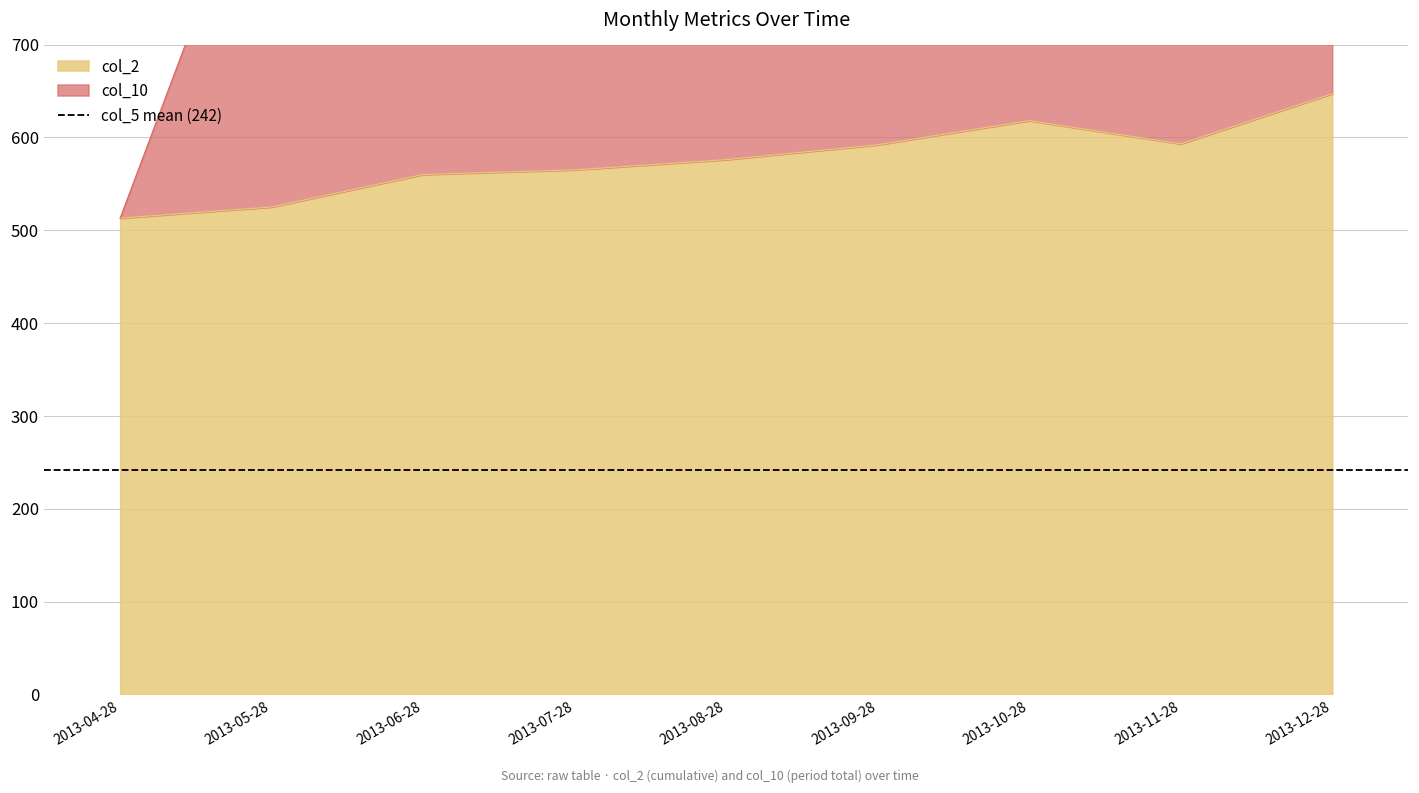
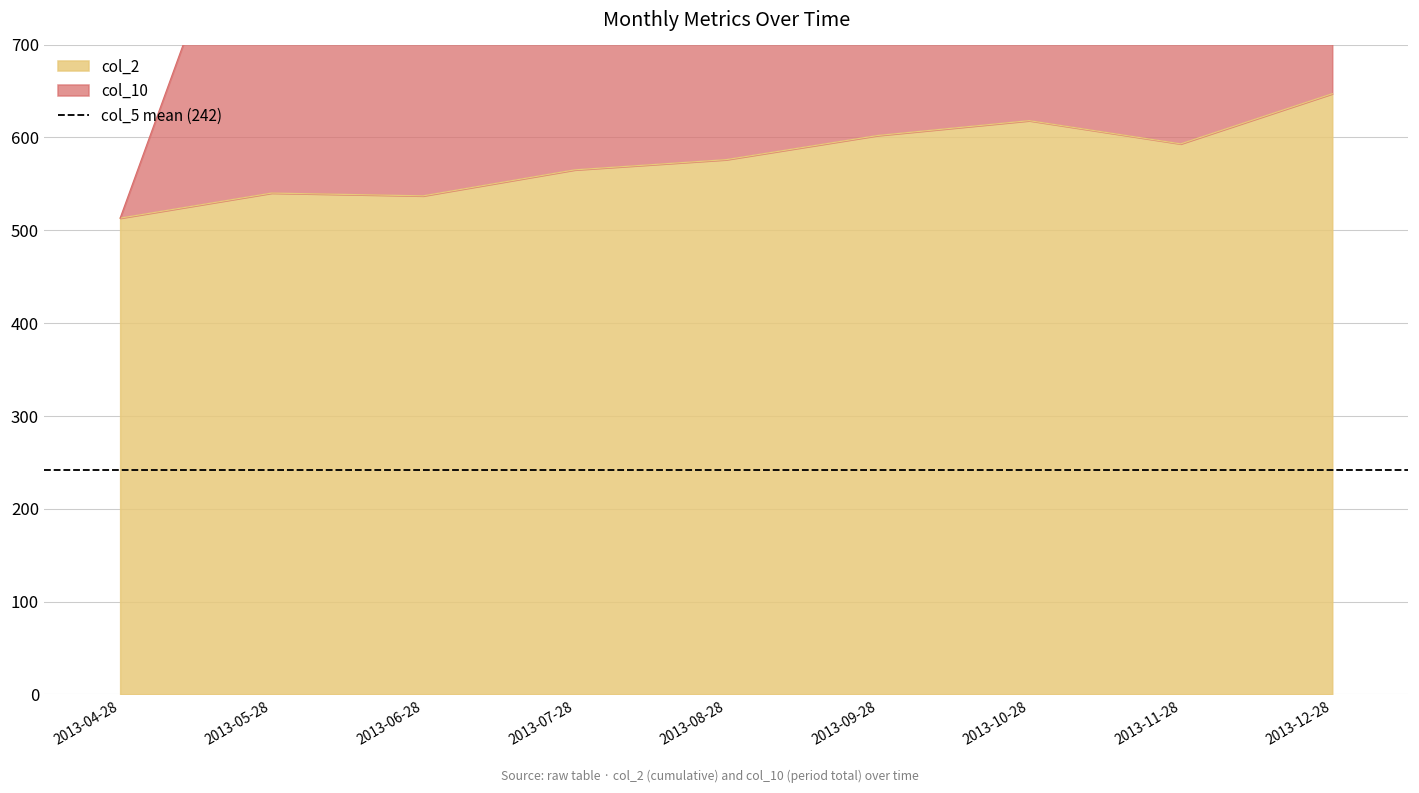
col_2, 2013-05-28: 530 -> 540
col_2, 2013-06-28: 560 -> 540
col_2, 2013-09-28: 590 -> 600
